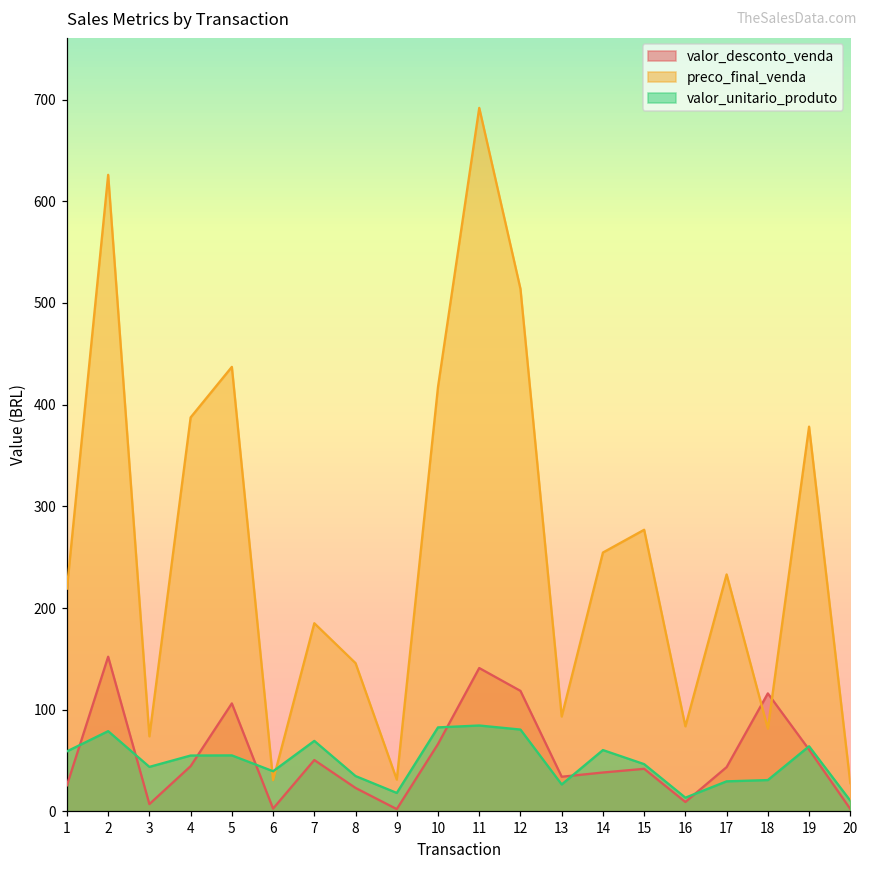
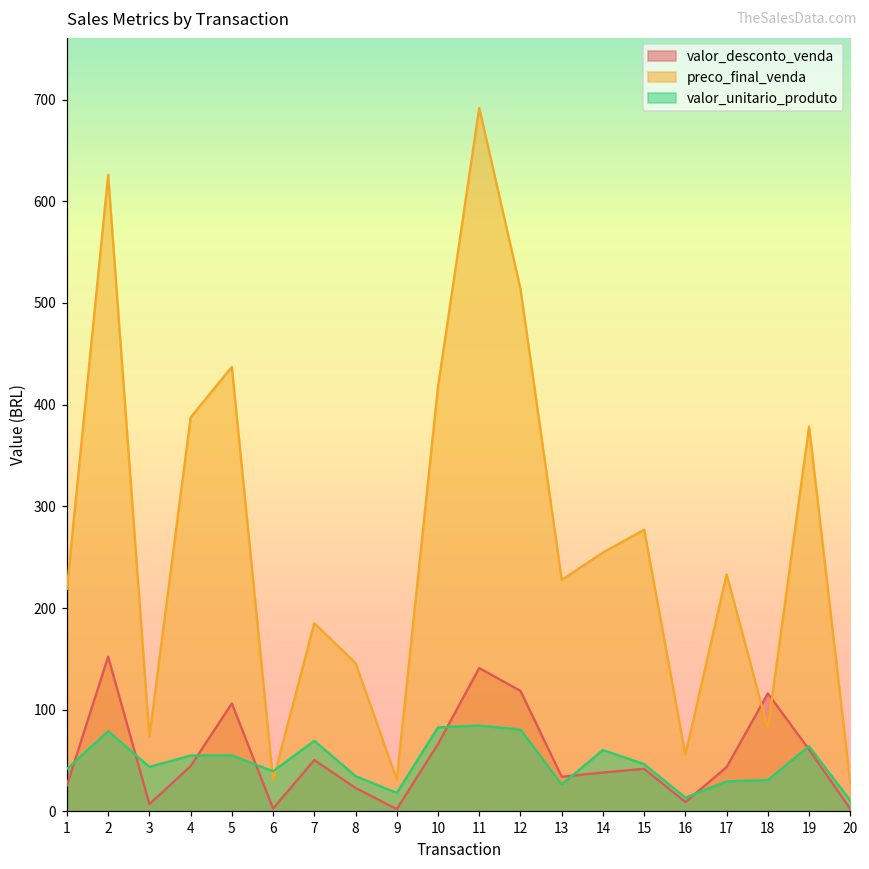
valor_unitario_produto, 1: 60 -> 40
preco_final_venda, 13: 90 -> 230
preco_final_venda, 16: 80 -> 60
